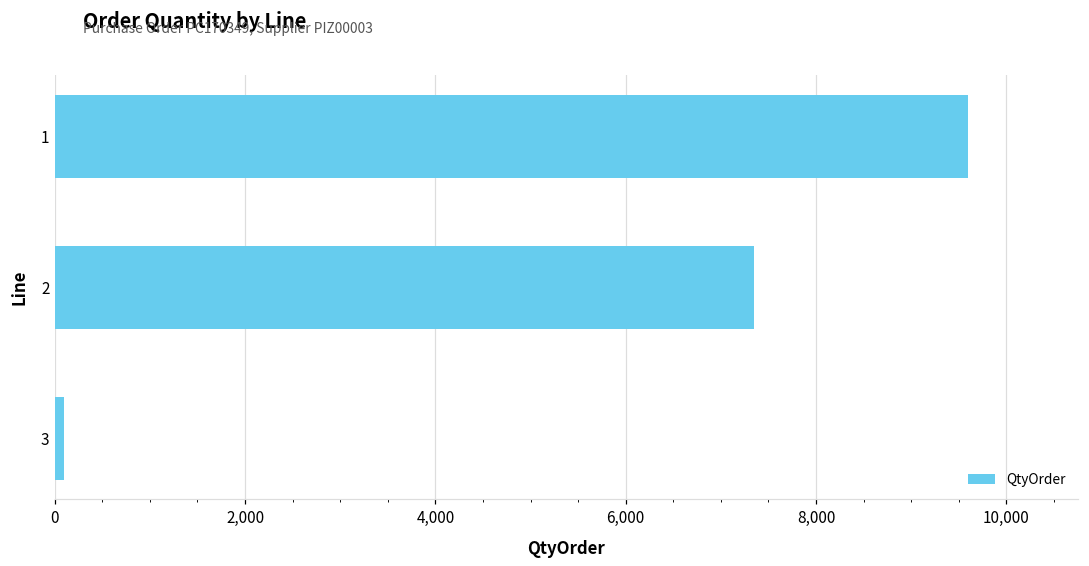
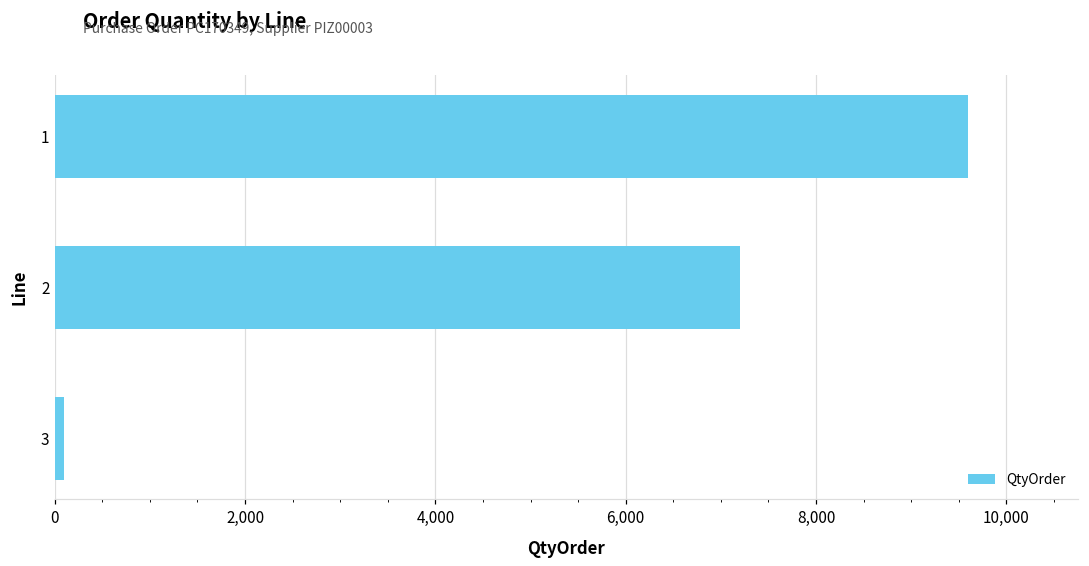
2: 7,400 -> 7,200
